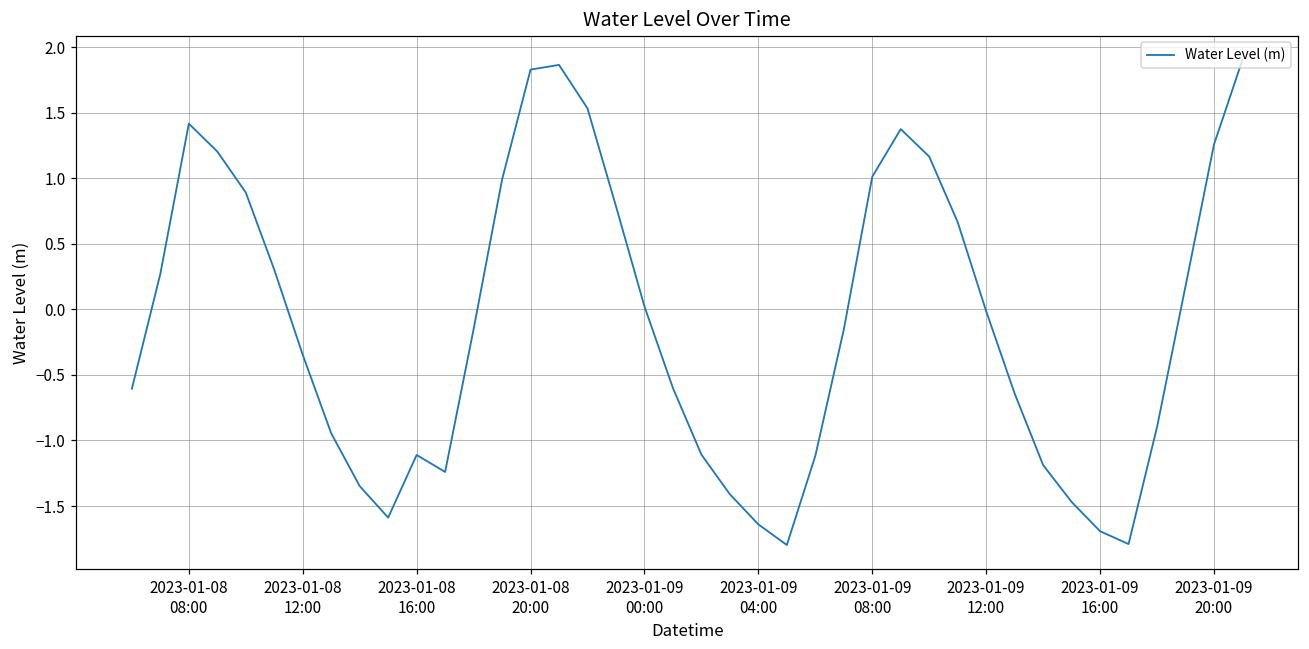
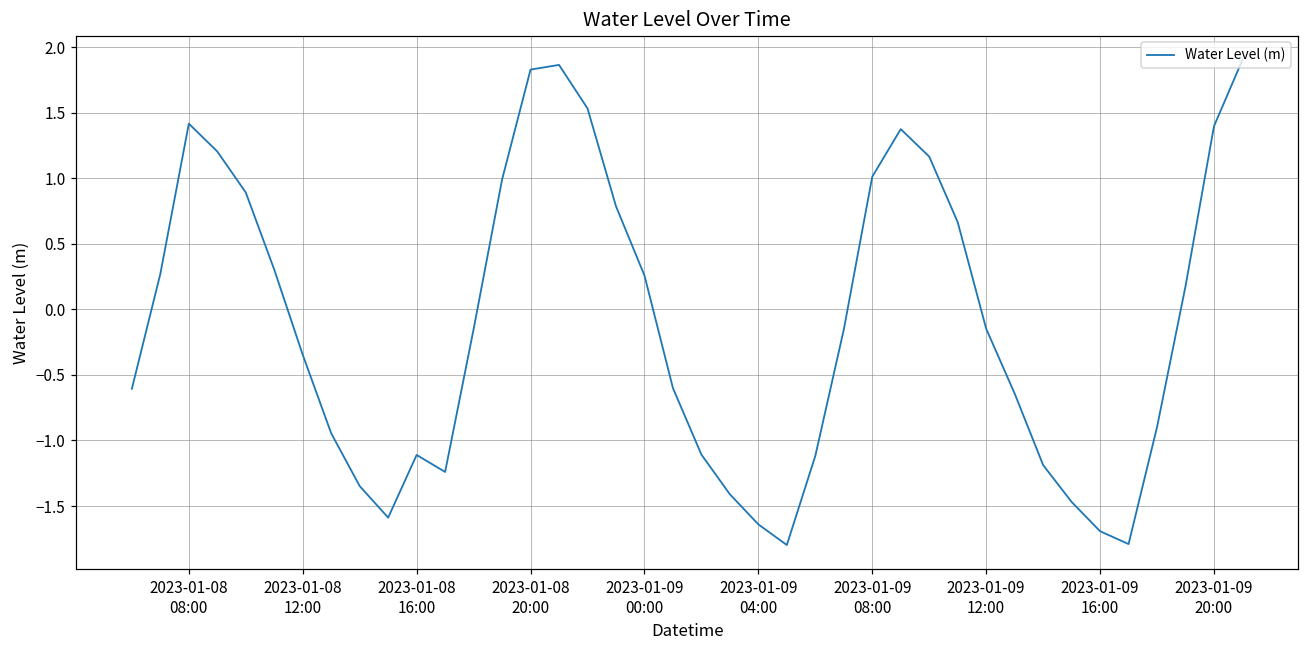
2023-01-09 00:00: 0.02 -> 0.26
2023-01-09 12:00: -0.01 -> -0.15
2023-01-09 20:00: 1.26 -> 1.40
